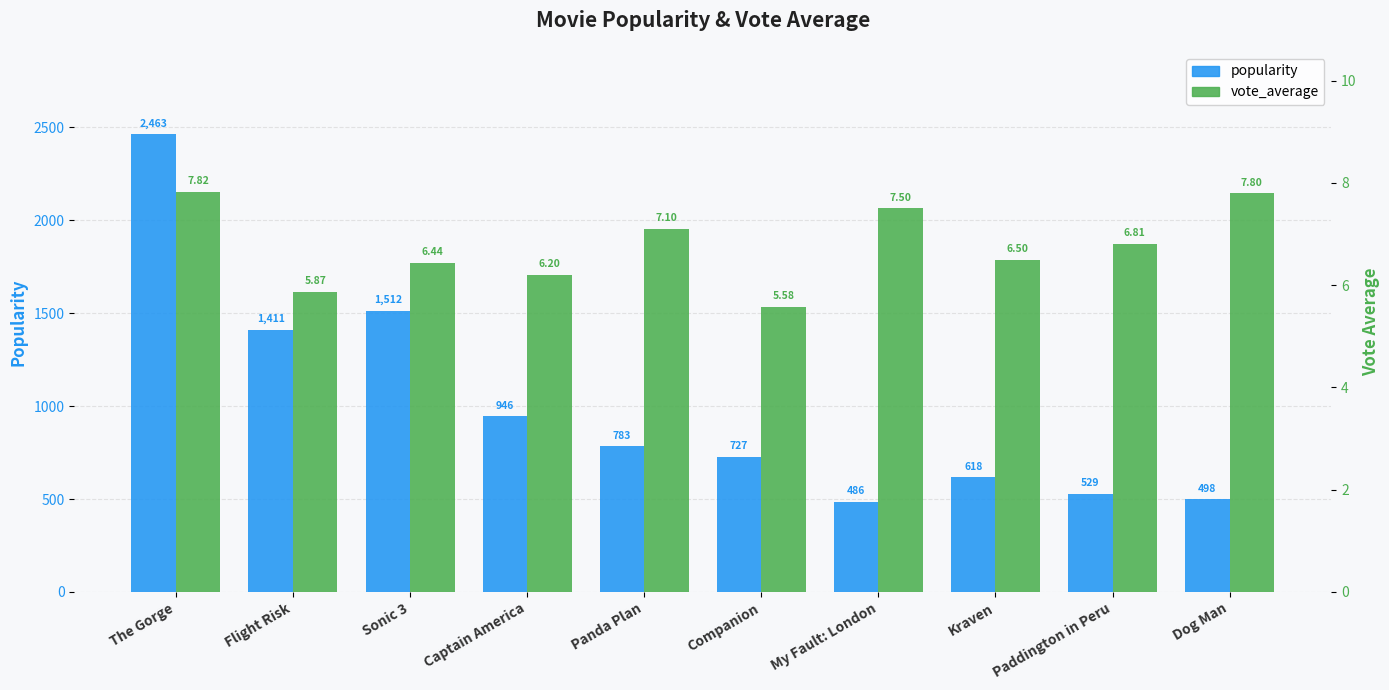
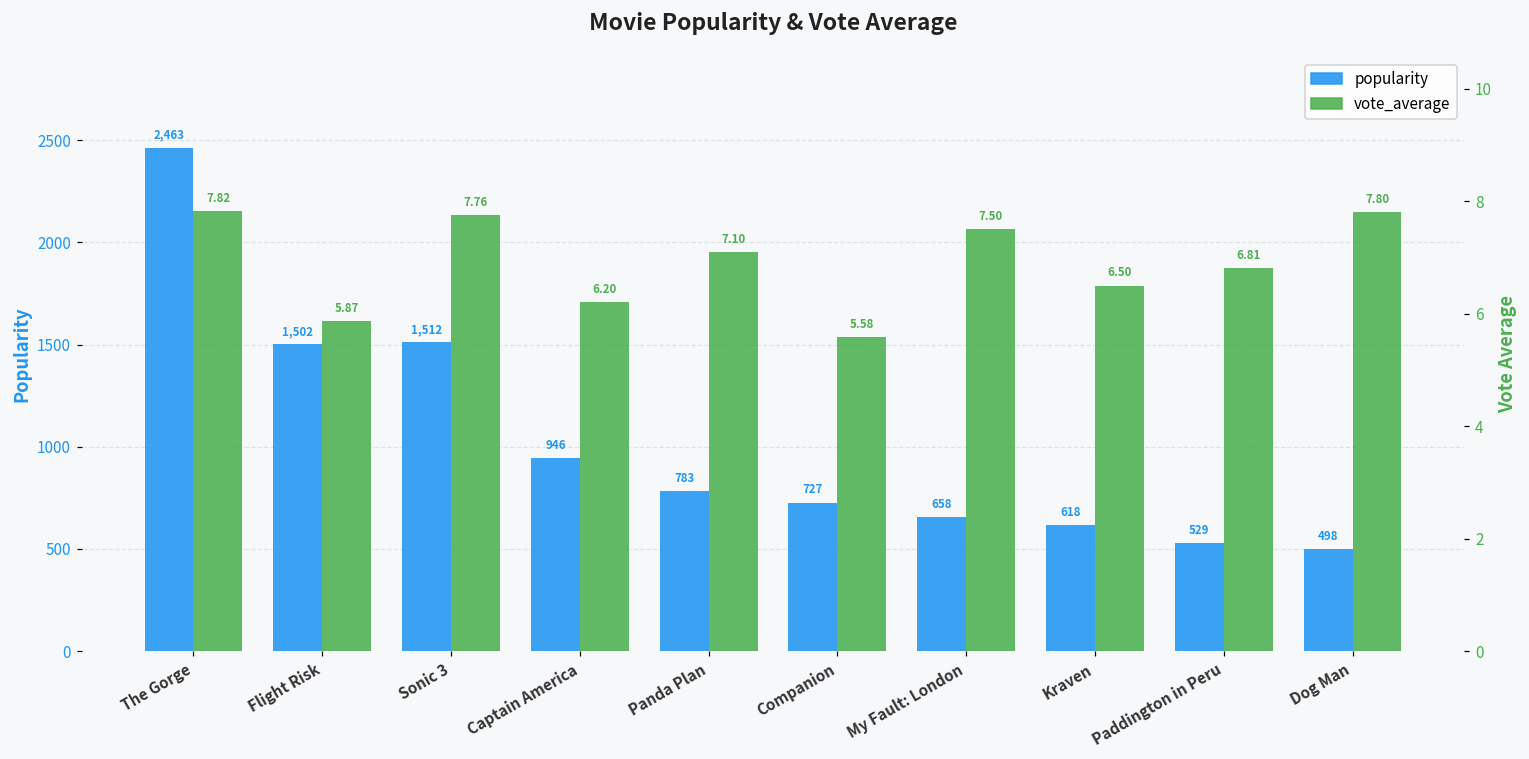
popularity, Flight Risk: 1,411 -> 1,502
popularity, My Fault: London: 486 -> 658
vote_average, Sonic 3: 6.44 -> 7.76
